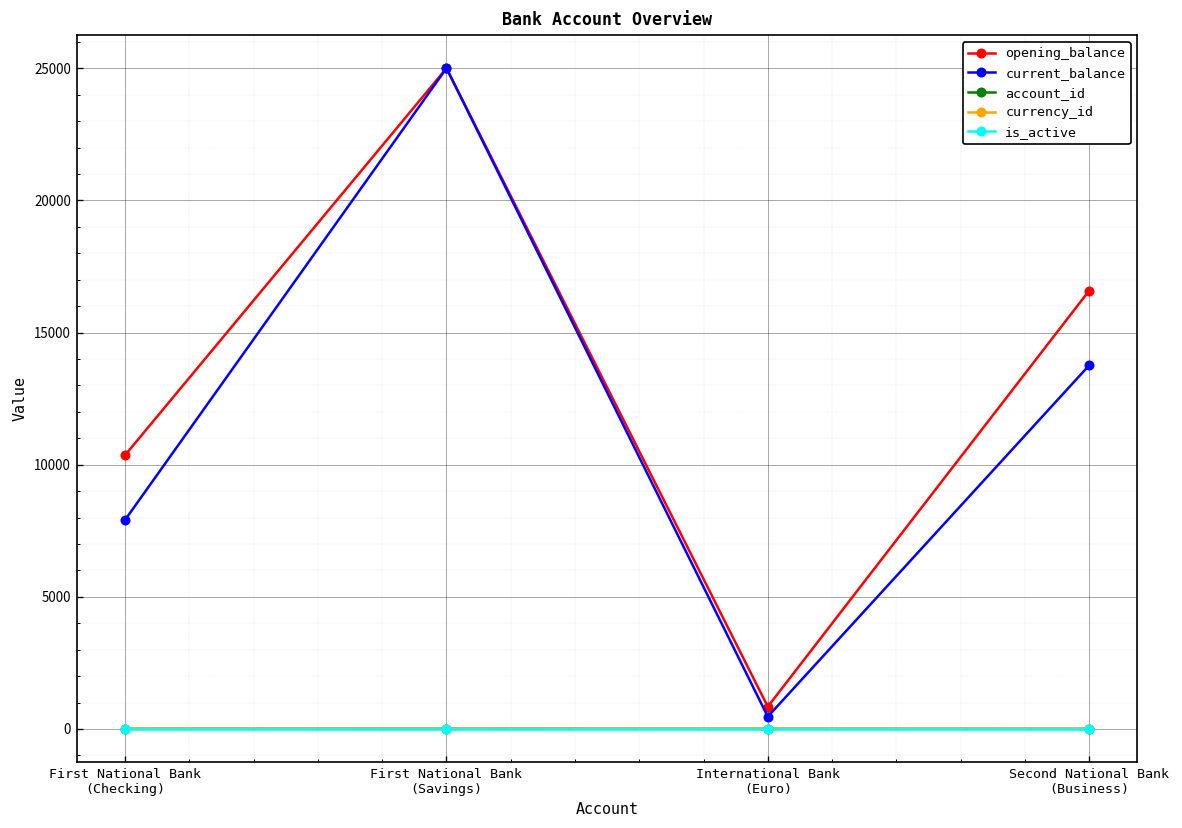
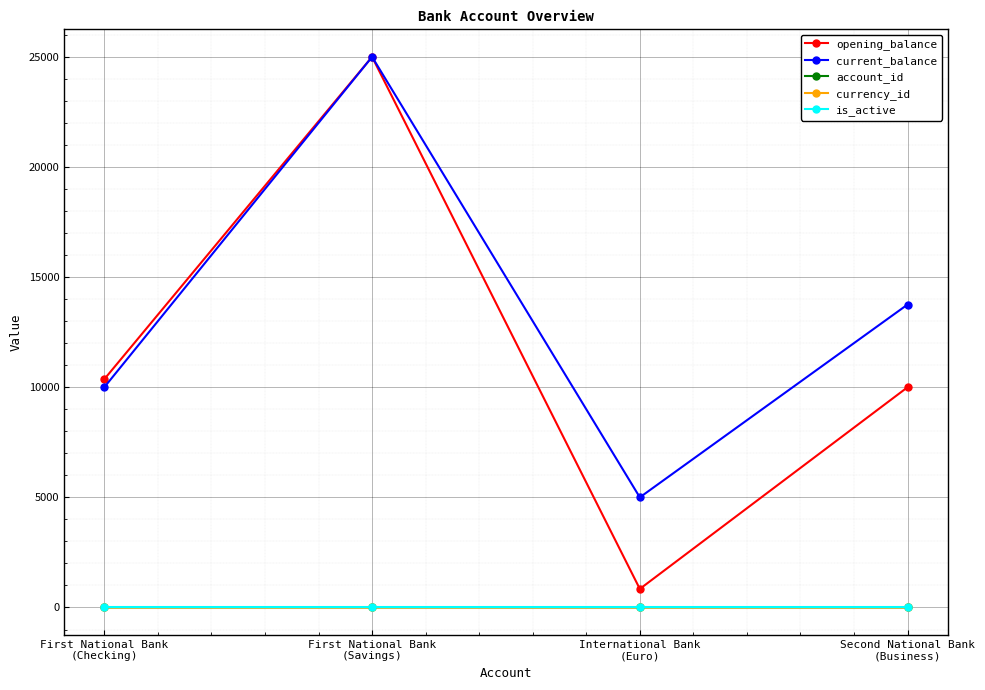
current_balance, First National Bank (Checking): 7900 -> 10000
current_balance, International Bank (Euro): 500 -> 5000
opening_balance, Second National Bank (Business): 16600 -> 10000
